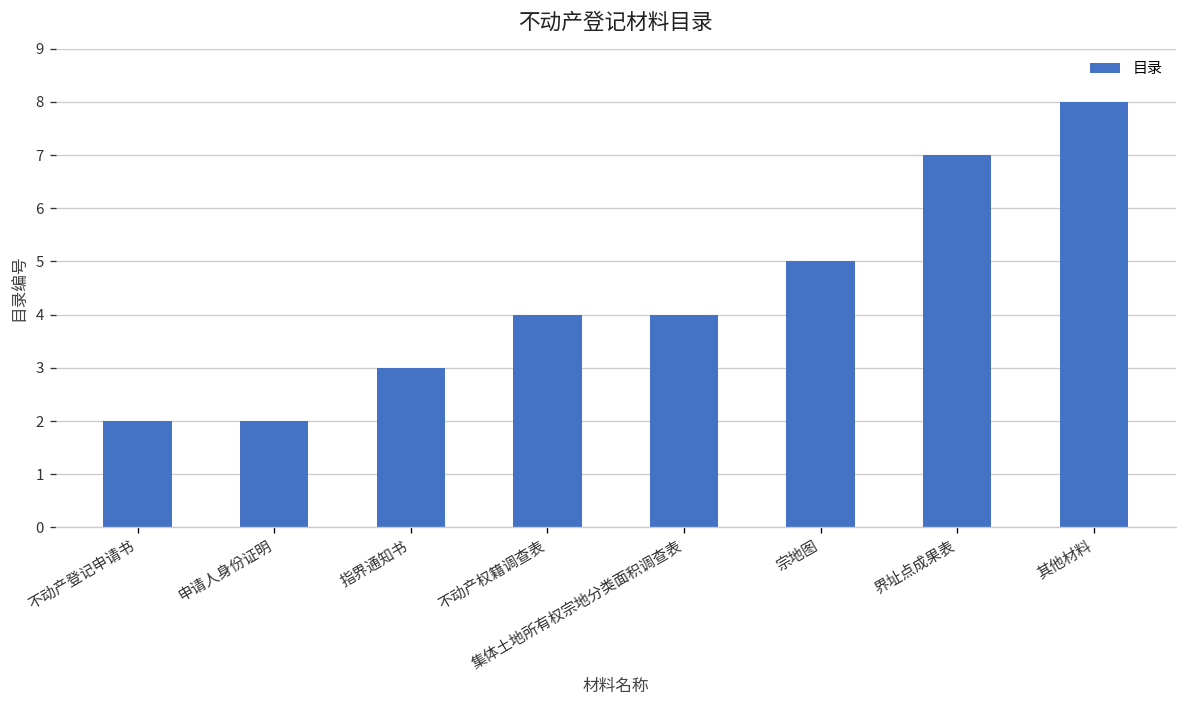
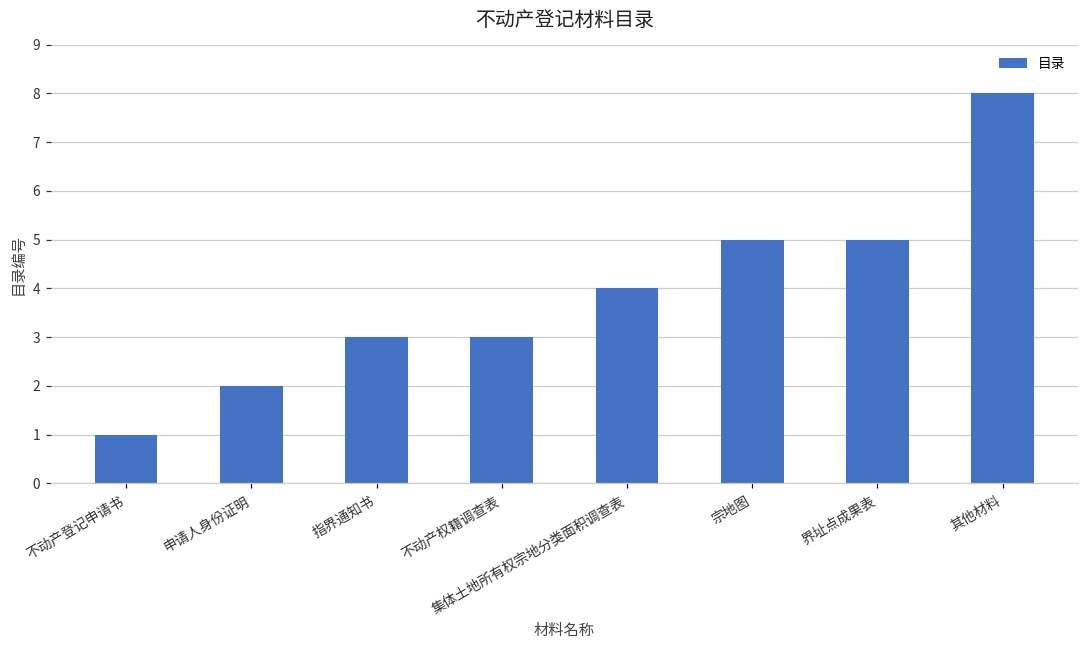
不动产登记申请书: 2 -> 1
不动产权籍调查表: 4 -> 3
界址点成果表: 7 -> 5
